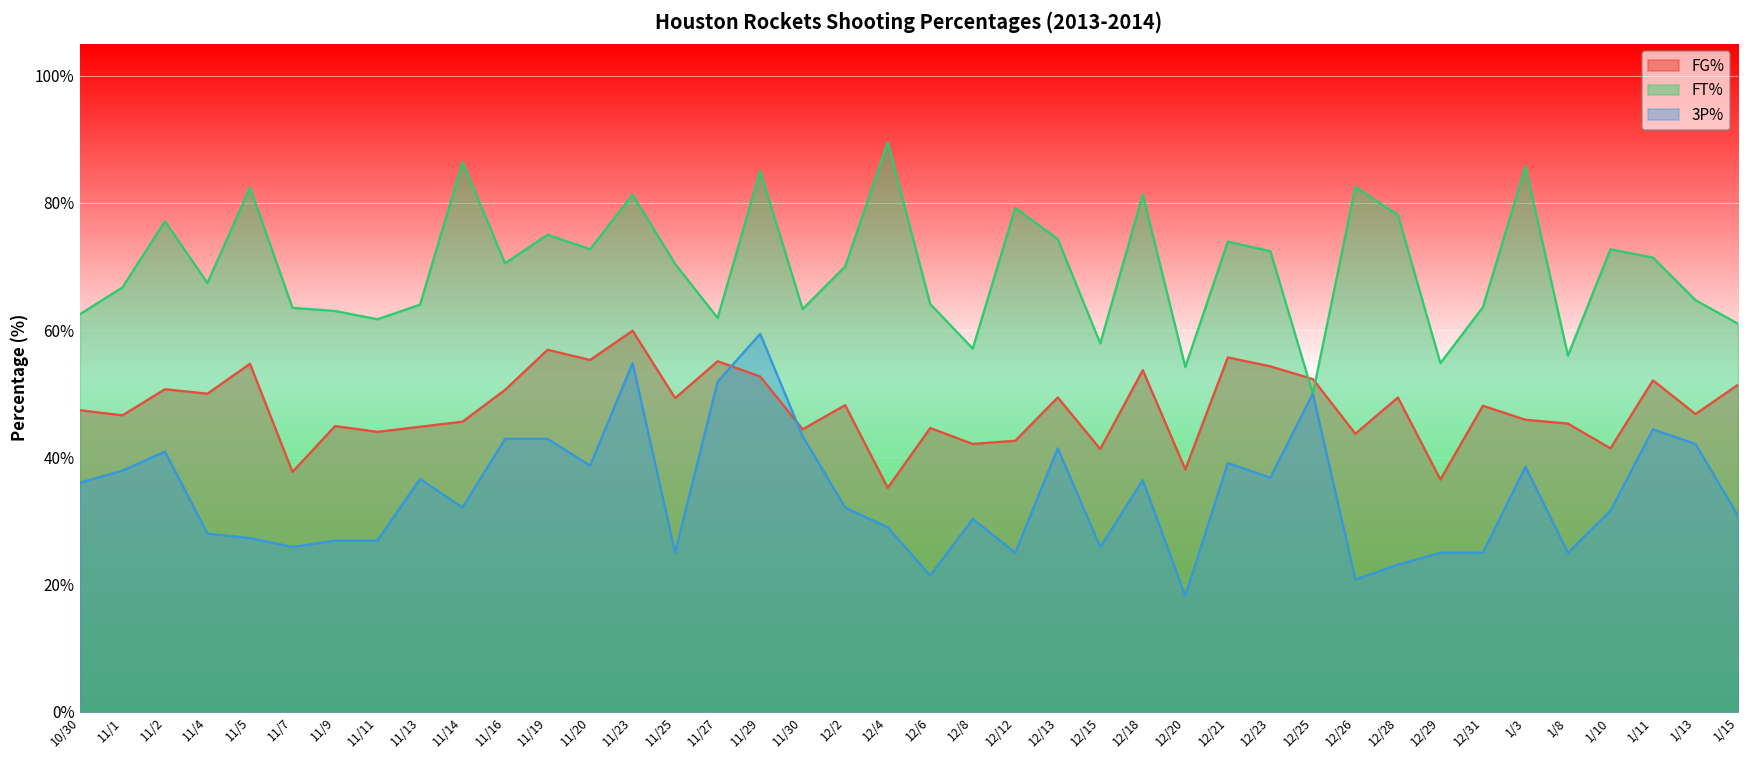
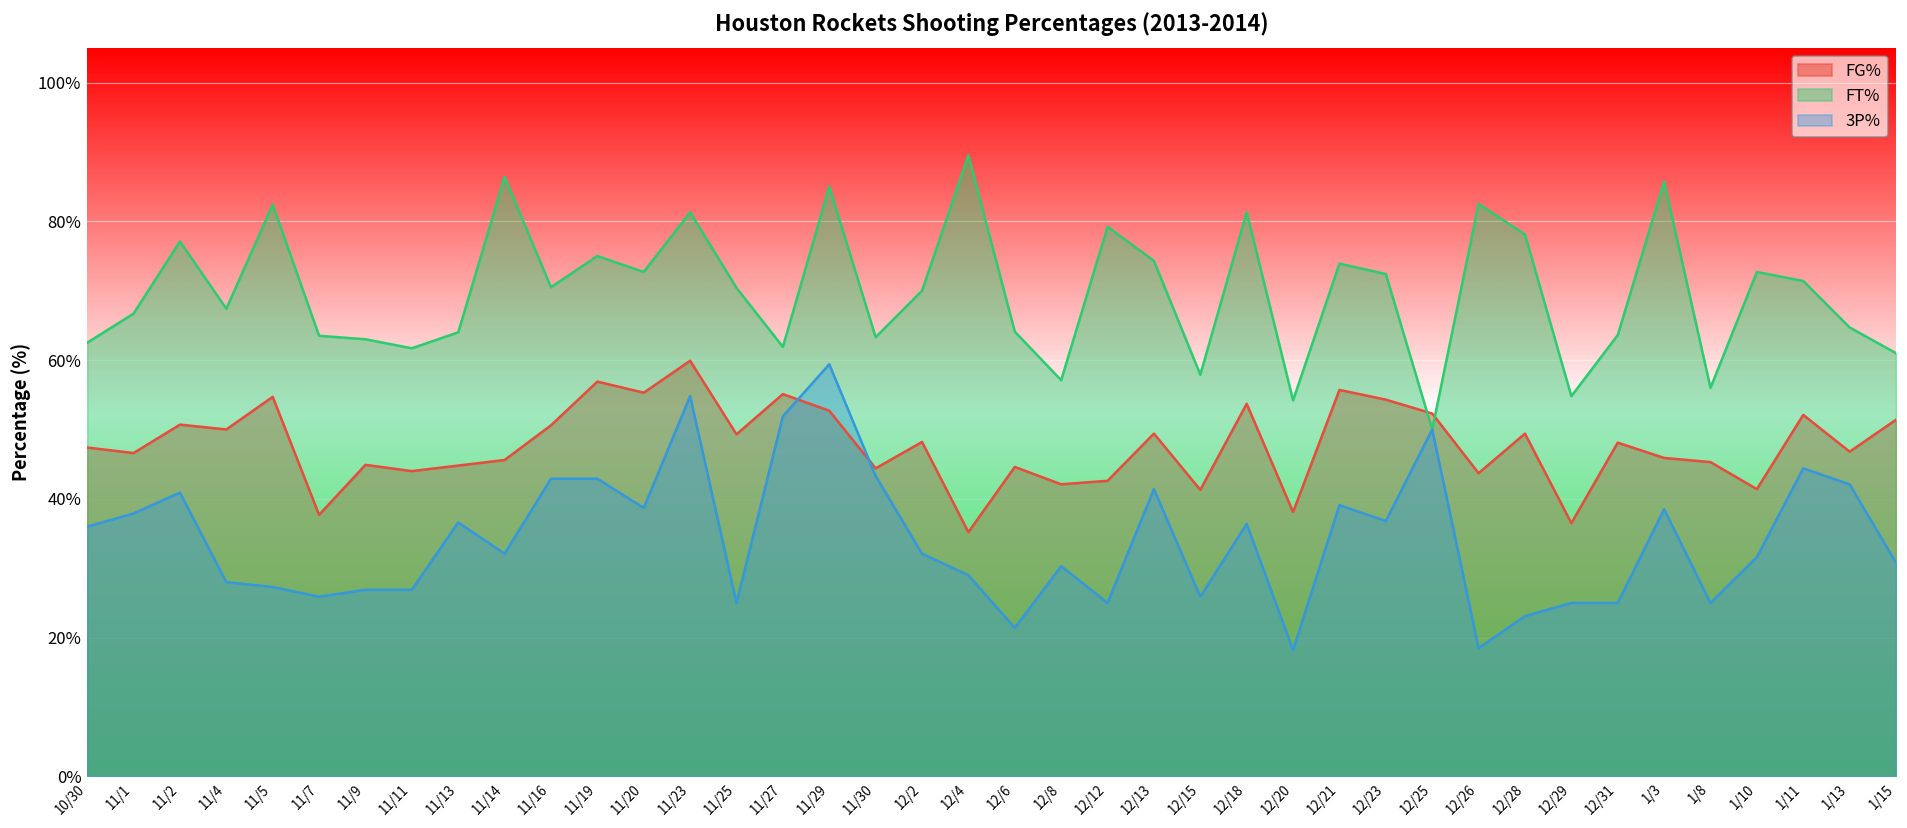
3P%, 12/26: 21% -> 19%
